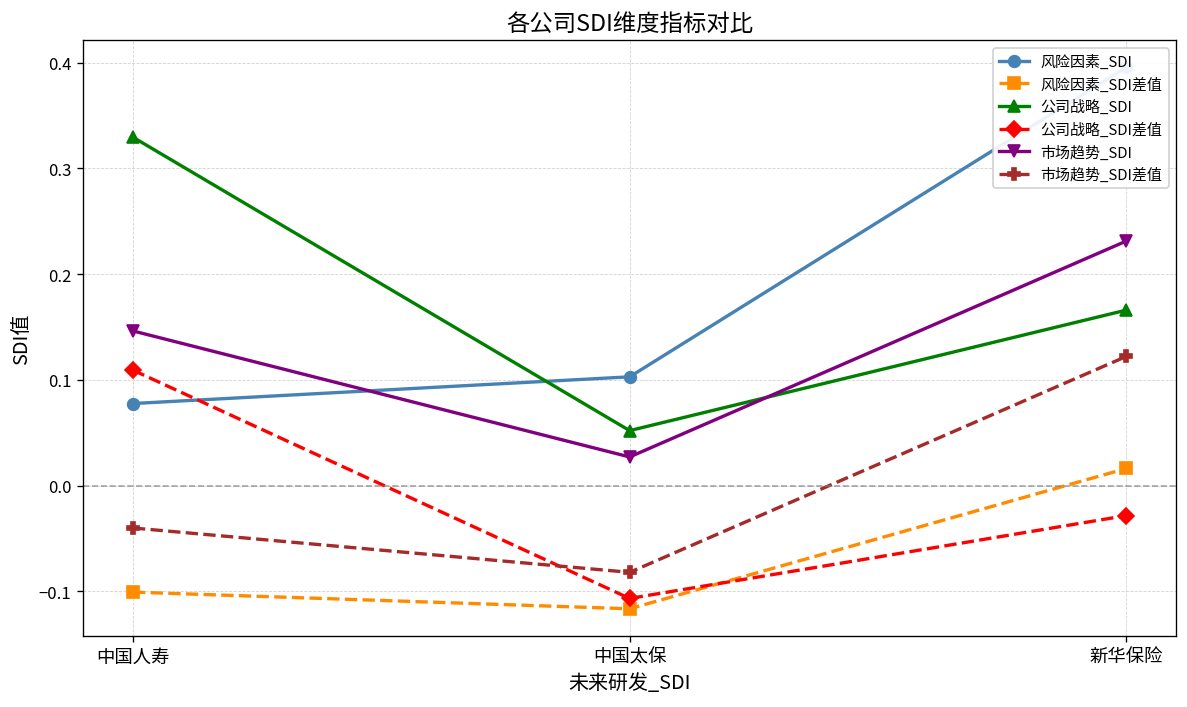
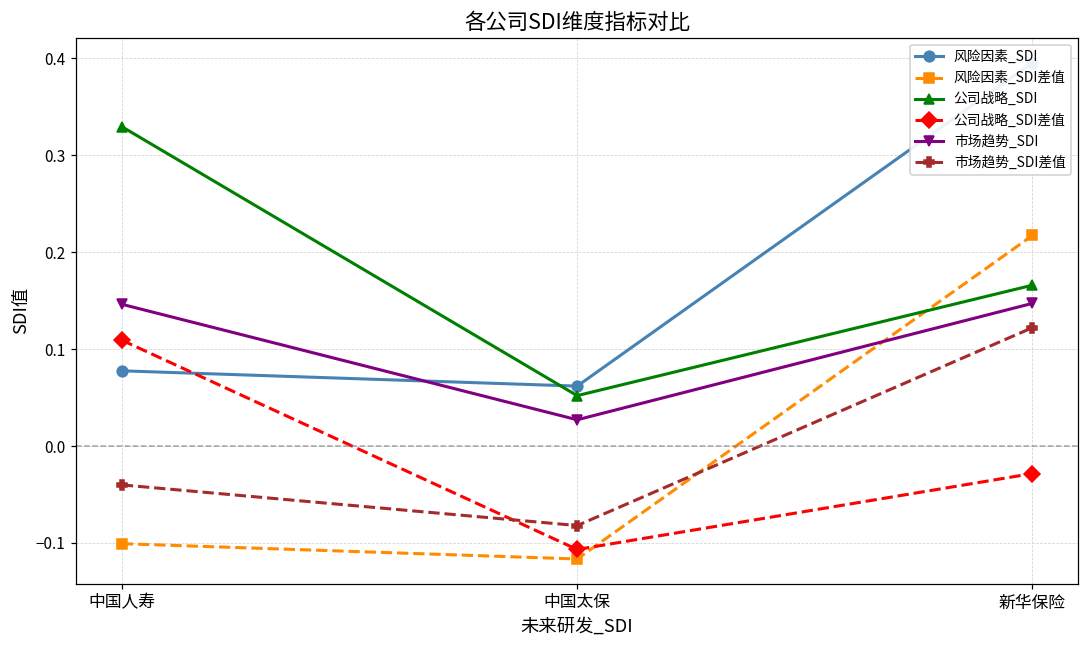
风险因素_SDI, 中国太保: 0.10 -> 0.06
风险因素_SDI差值, 新华保险: 0.02 -> 0.22
市场趋势_SDI, 新华保险: 0.23 -> 0.15
